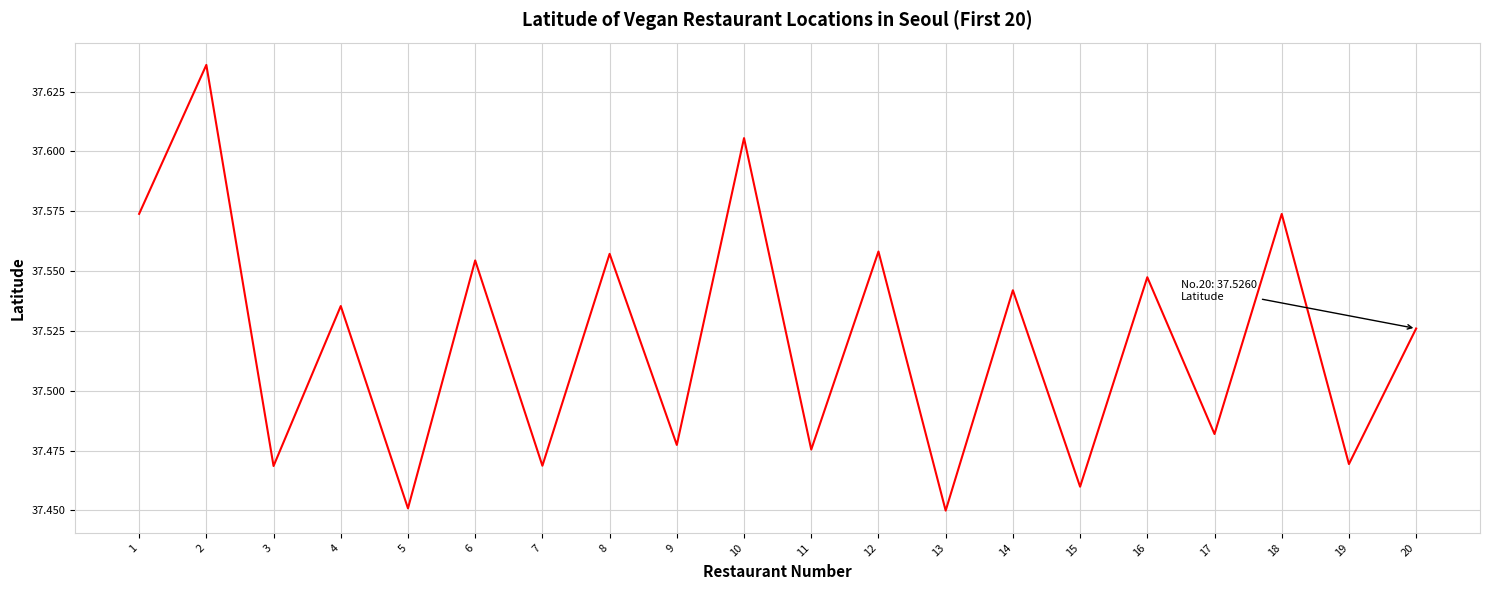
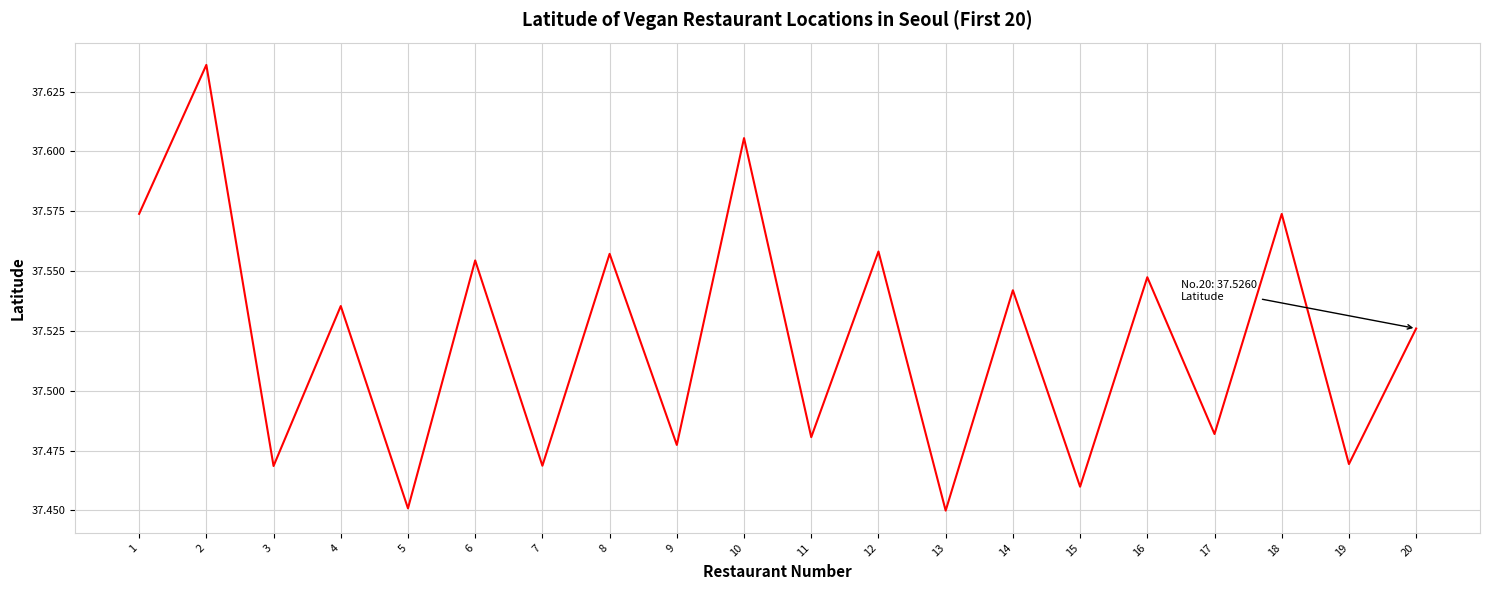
11: 37.475 -> 37.481
